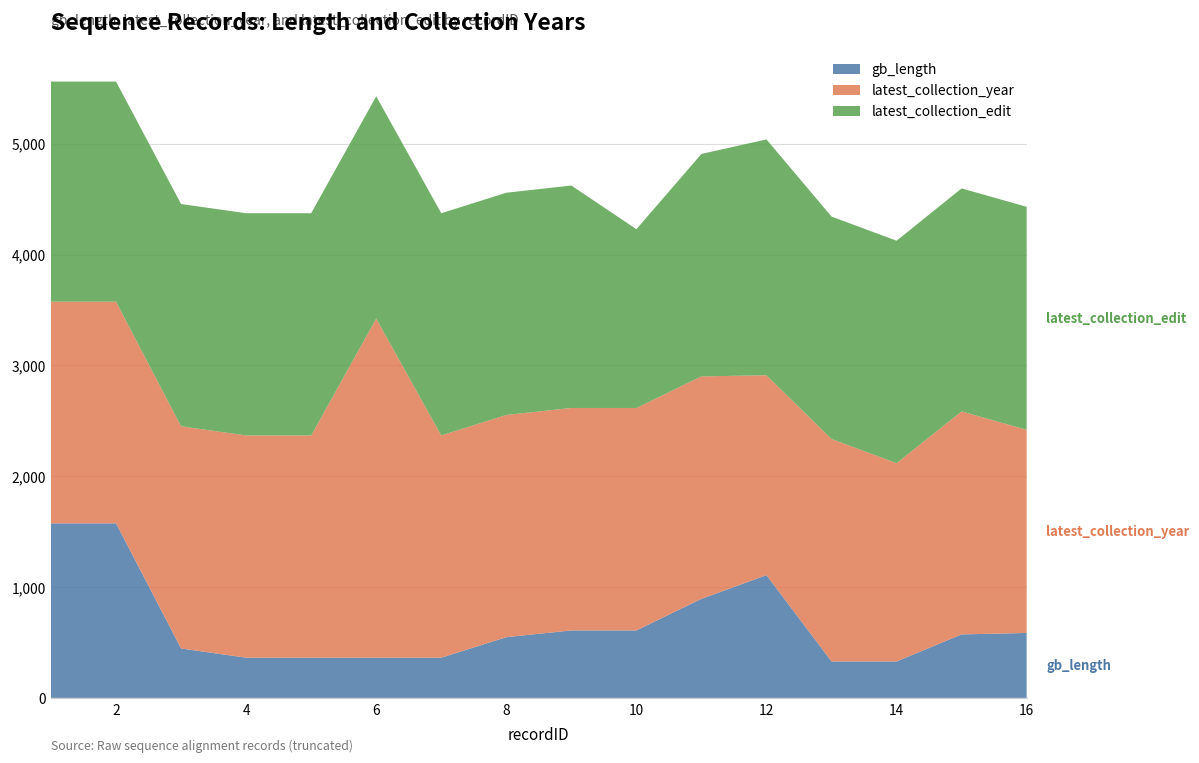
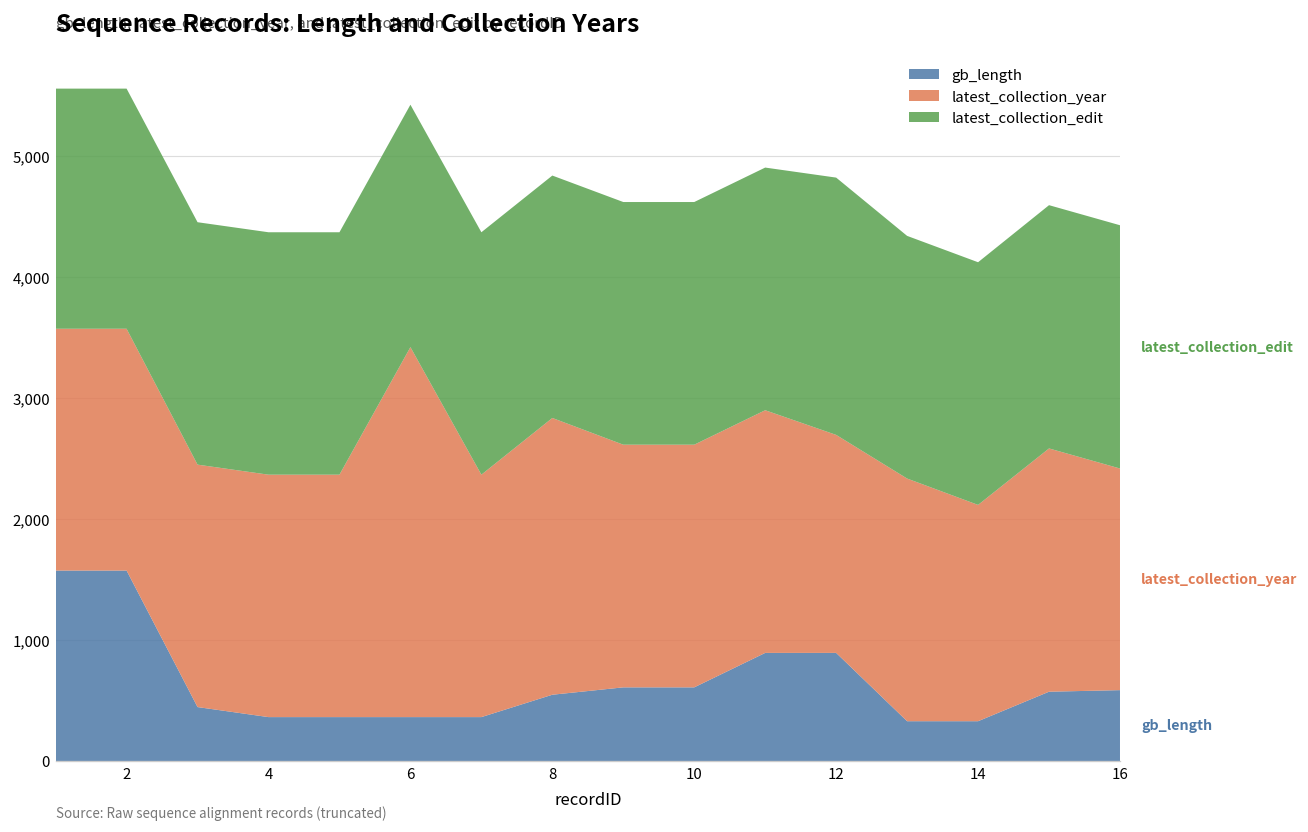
latest_collection_year, 8: 2,010 -> 2,290
latest_collection_edit, 10: 1,610 -> 2,010
gb_length, 12: 1,110 -> 890
